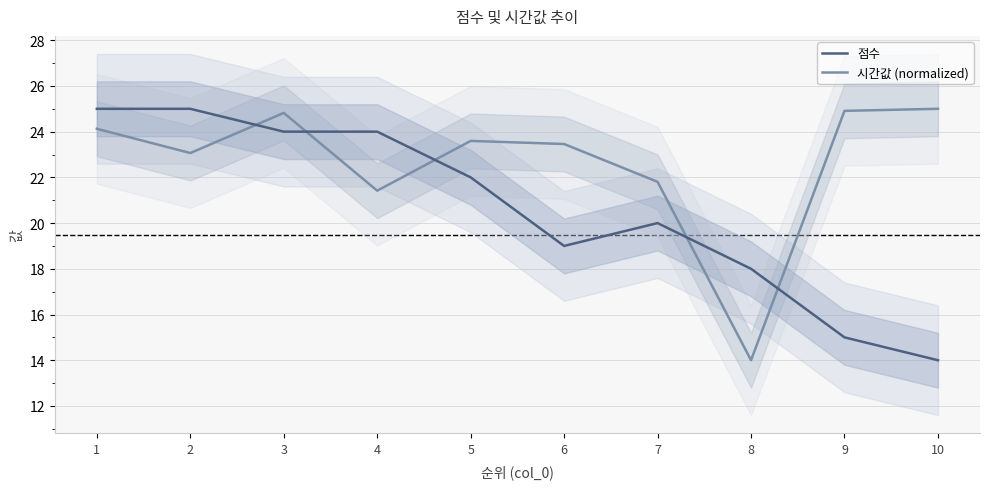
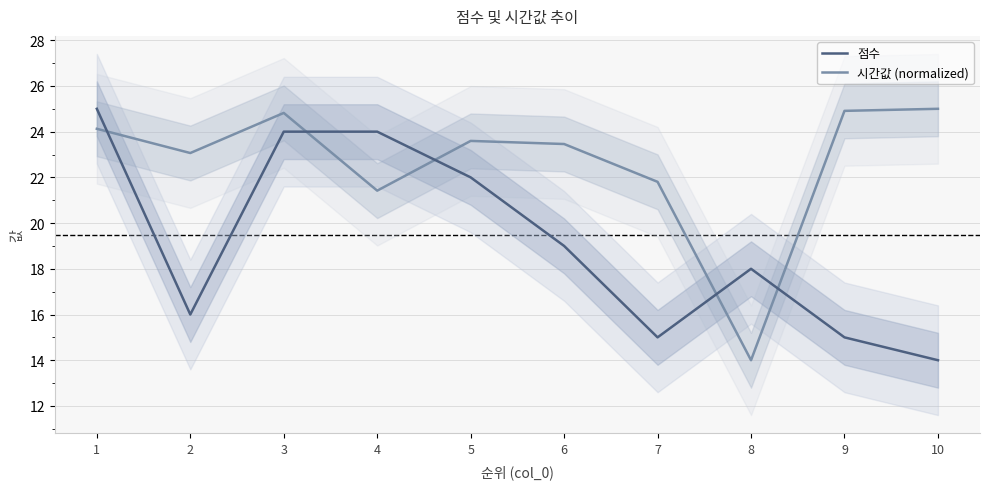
점수, 2: 25 -> 16
점수, 7: 20 -> 15
